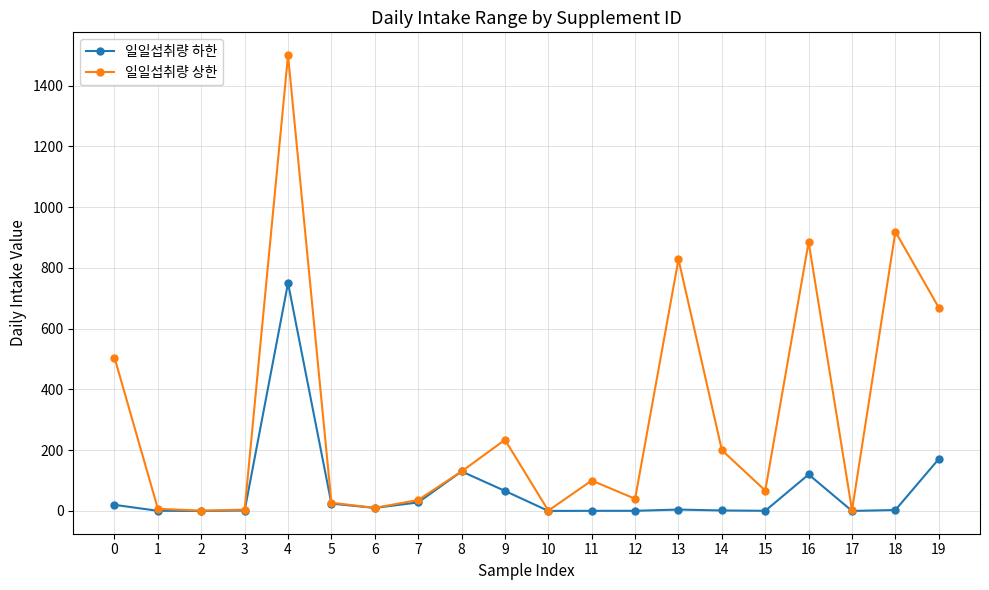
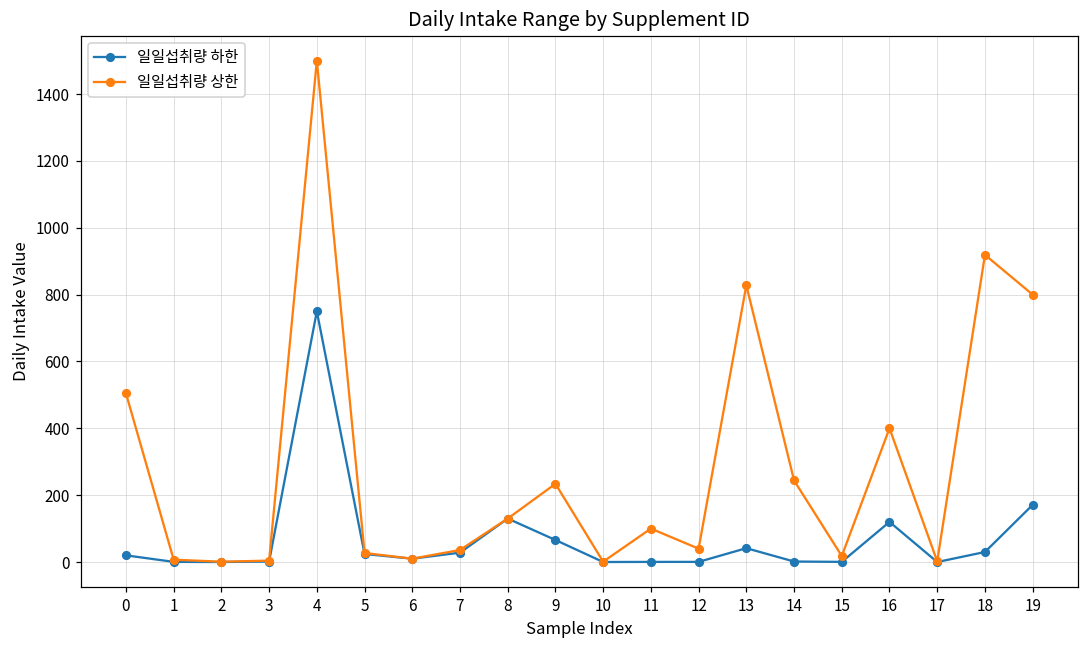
일일섭취량 하한, 13: 0 -> 40
일일섭취량 상한, 14: 200 -> 240
일일섭취량 상한, 15: 70 -> 20
일일섭취량 상한, 16: 890 -> 400
일일섭취량 하한, 18: 0 -> 30
일일섭취량 상한, 19: 670 -> 800
